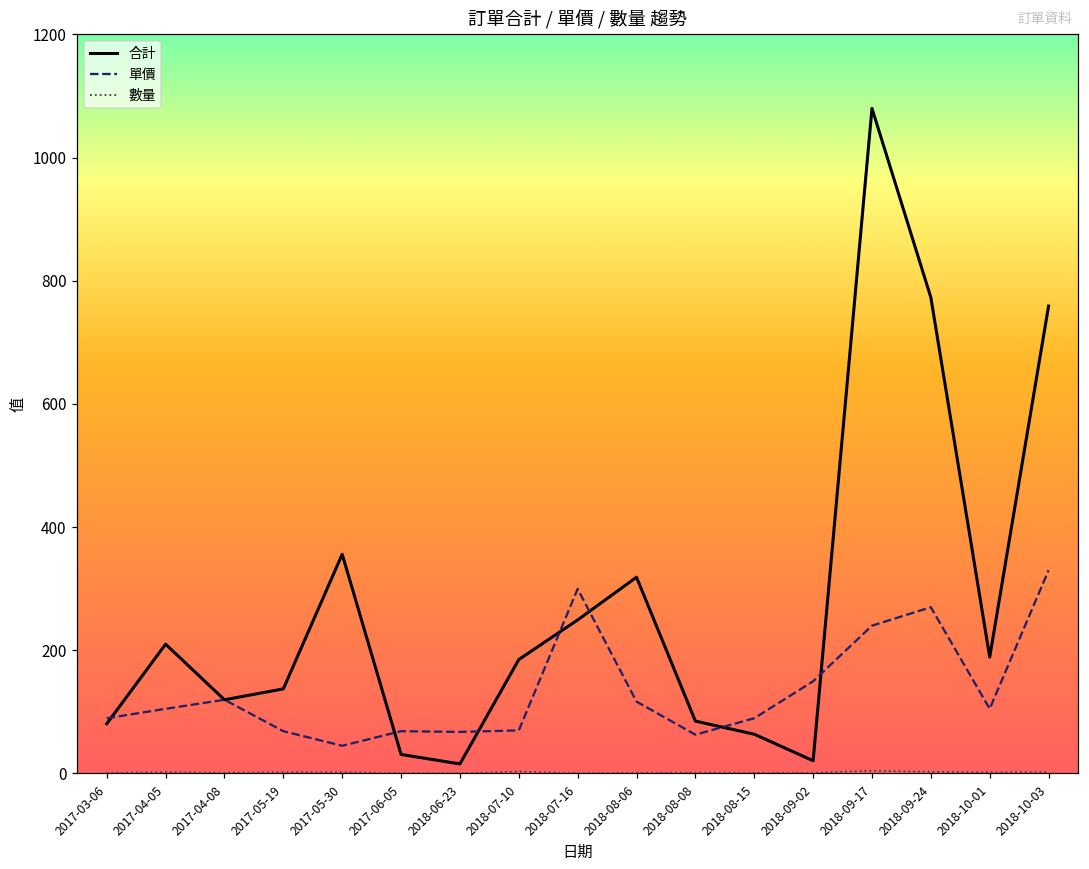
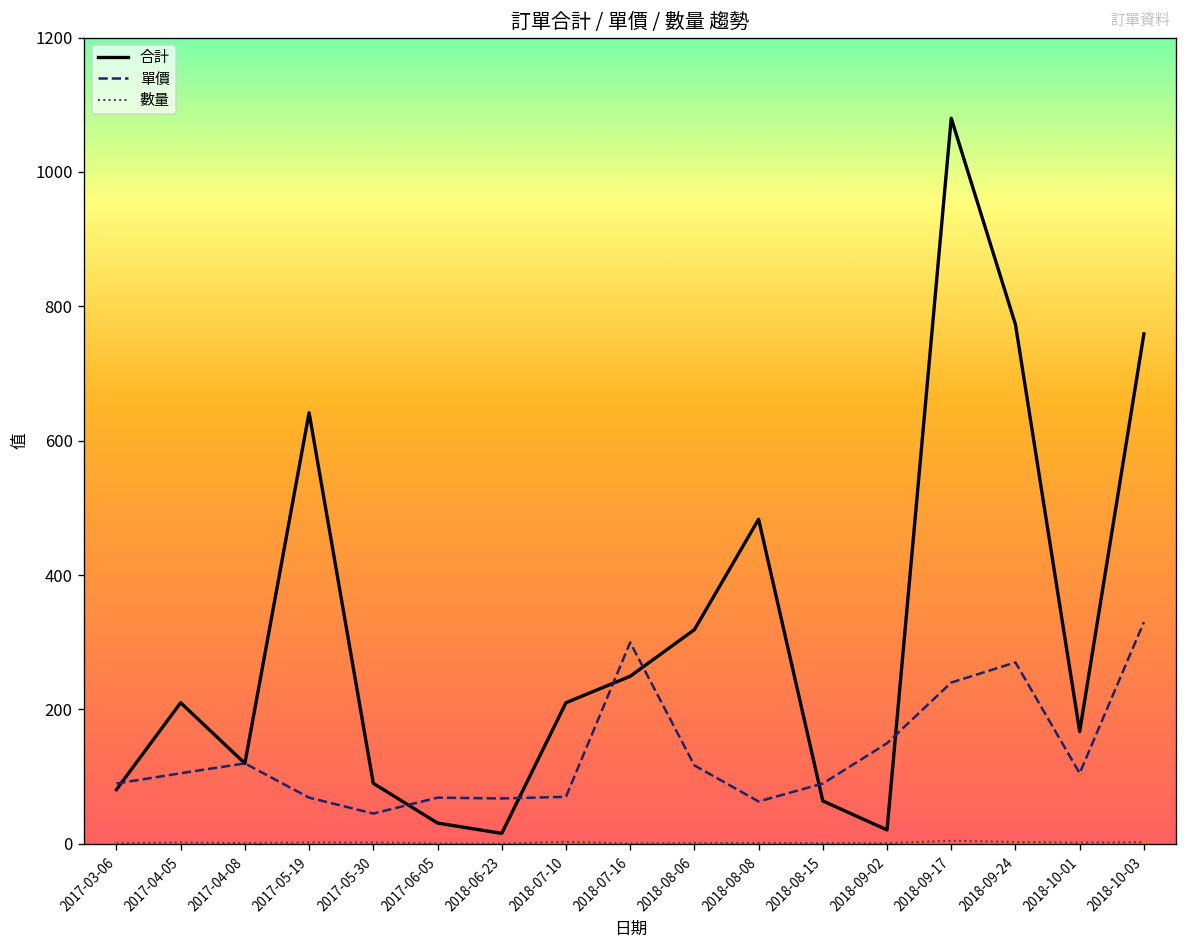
合計, 2017-05-19: 140 -> 640
合計, 2017-05-30: 360 -> 90
合計, 2018-07-10: 190 -> 210
合計, 2018-08-08: 90 -> 480
合計, 2018-10-01: 190 -> 170
